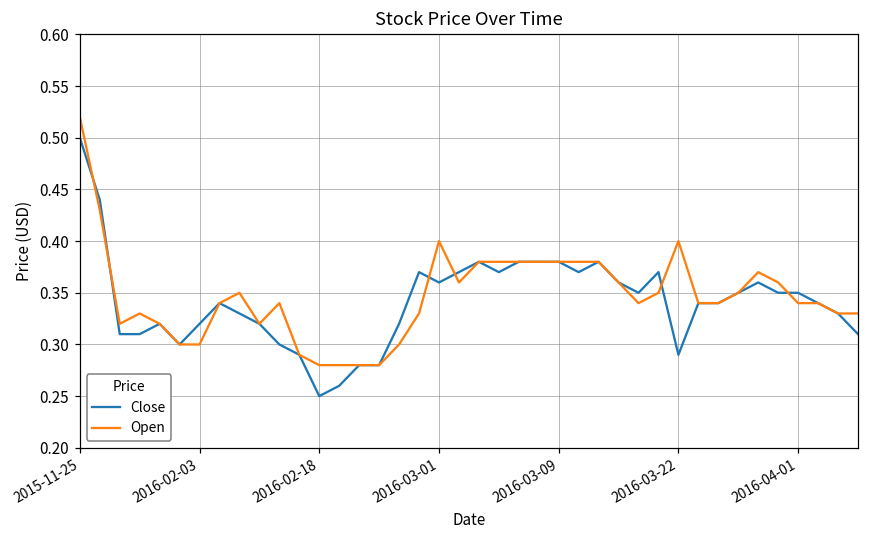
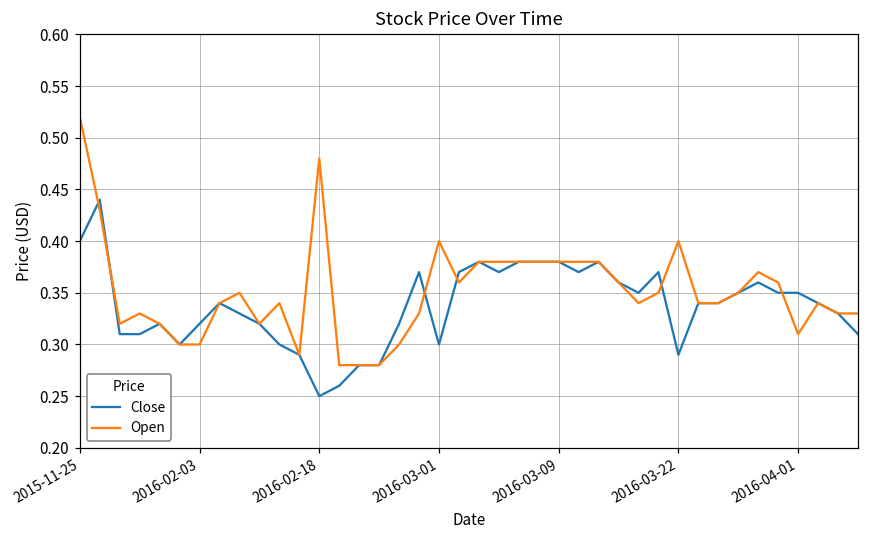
Close, 2015-11-25: 0.5 -> 0.4
Open, 2016-02-18: 0.28 -> 0.48
Close, 2016-03-01: 0.36 -> 0.30
Open, 2016-04-01: 0.34 -> 0.31
